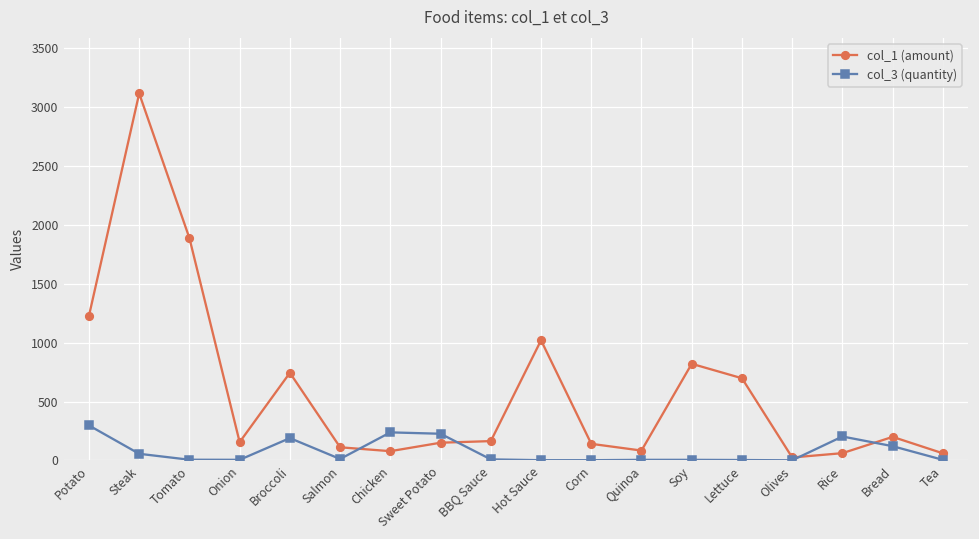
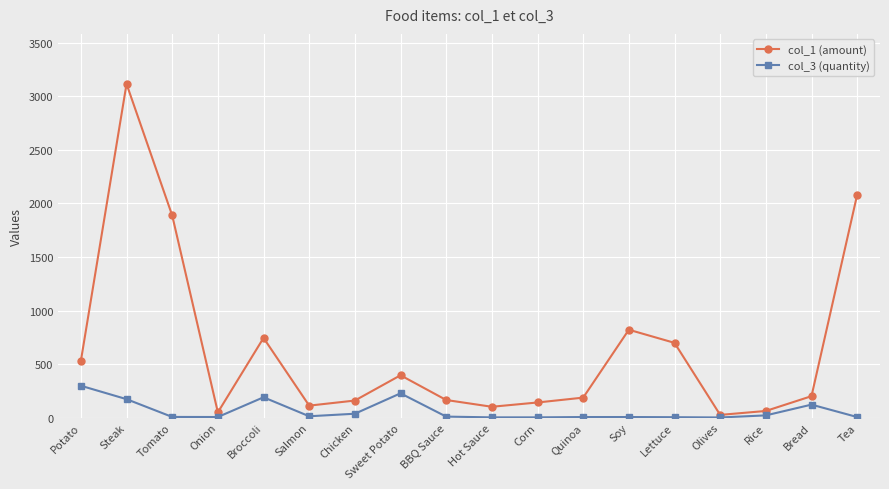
col_1 (amount), Potato: 1230 -> 530
col_3 (quantity), Steak: 60 -> 170
col_1 (amount), Onion: 160 -> 50
col_1 (amount), Chicken: 80 -> 160
col_3 (quantity), Chicken: 240 -> 40
col_1 (amount), Sweet Potato: 150 -> 400
col_1 (amount), Hot Sauce: 1020 -> 100
col_1 (amount), Quinoa: 80 -> 190
col_3 (quantity), Rice: 200 -> 20
col_1 (amount), Tea: 60 -> 2080
